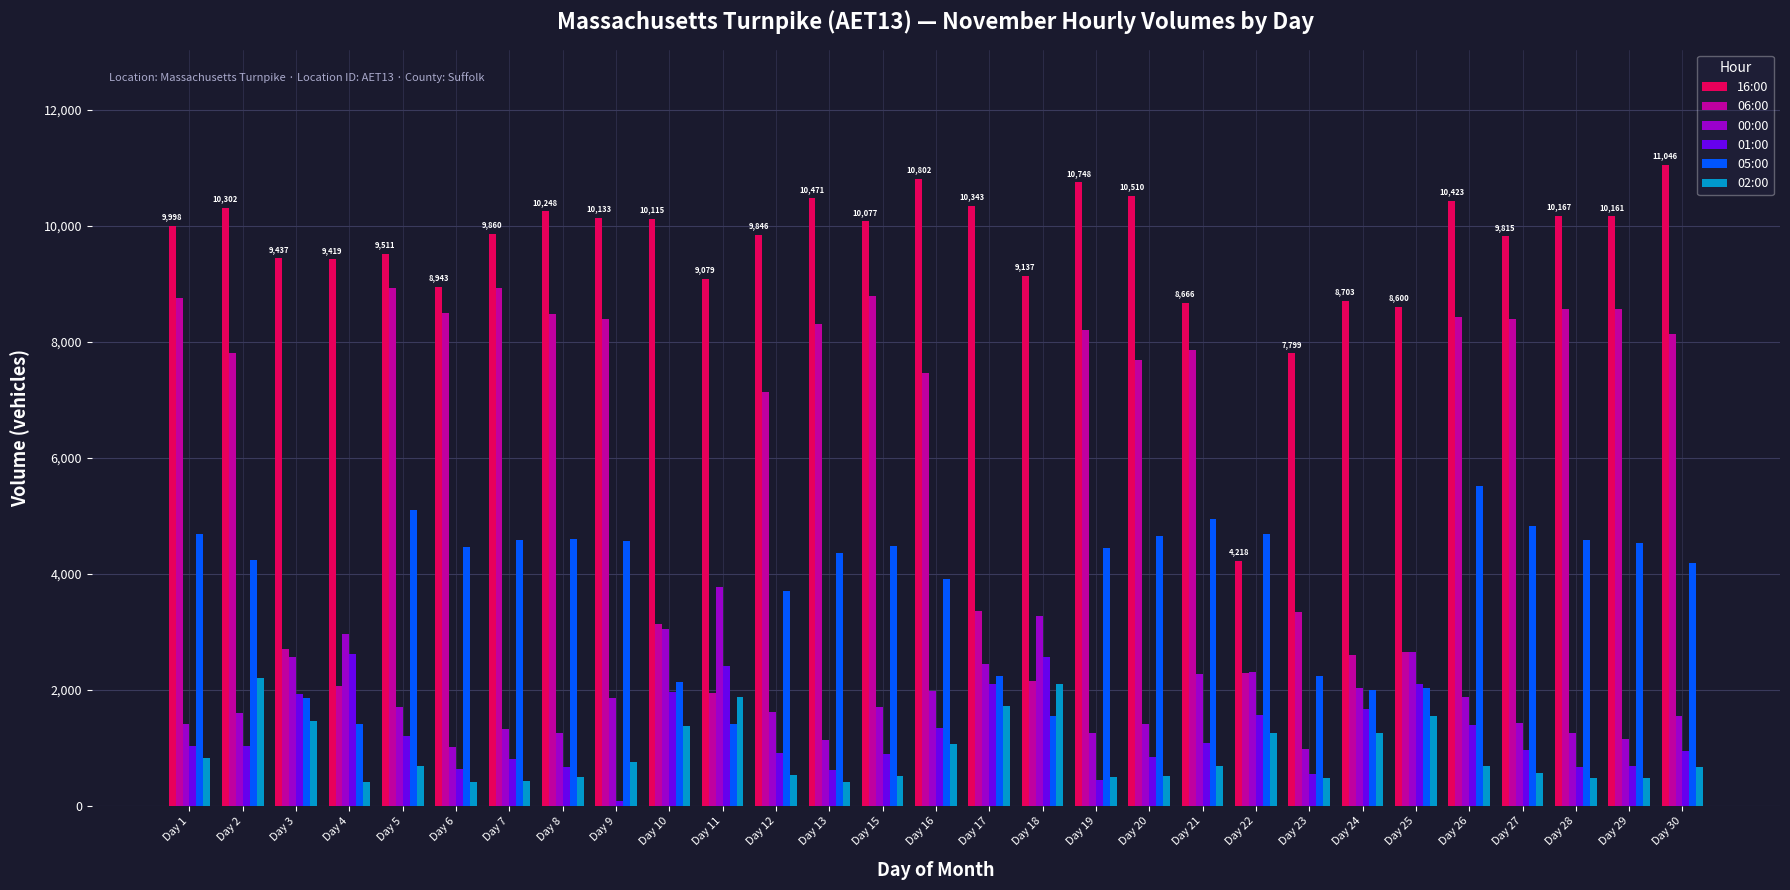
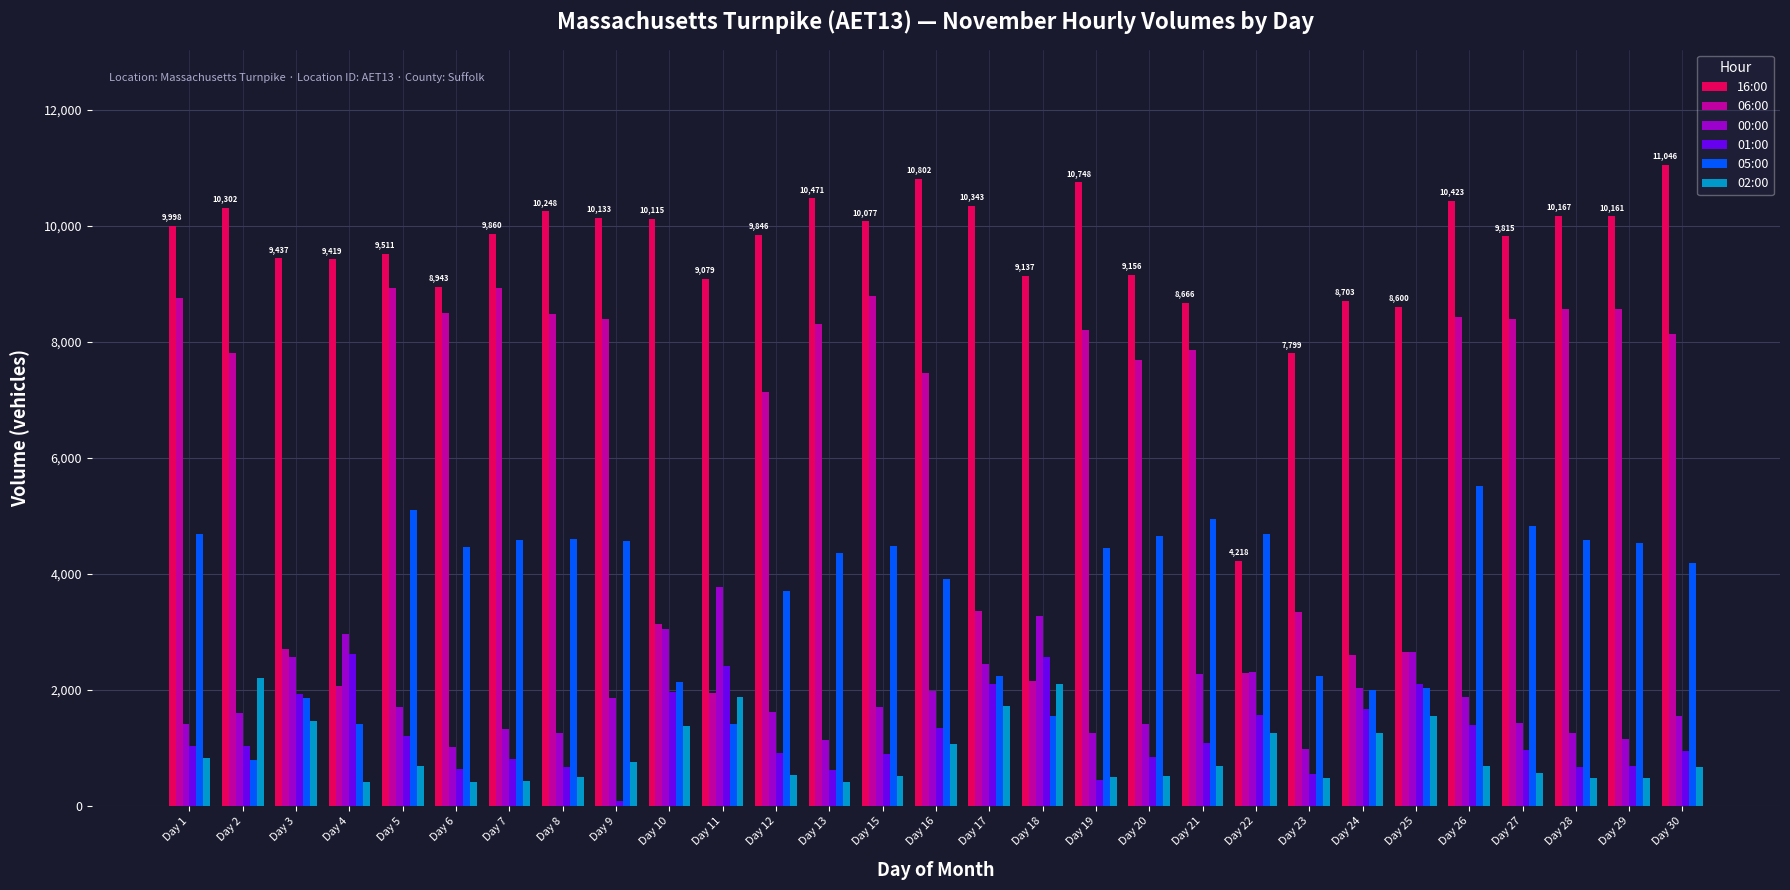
05:00, Day 2: 4,200 -> 800
16:00, Day 20: 10,510 -> 9,156
